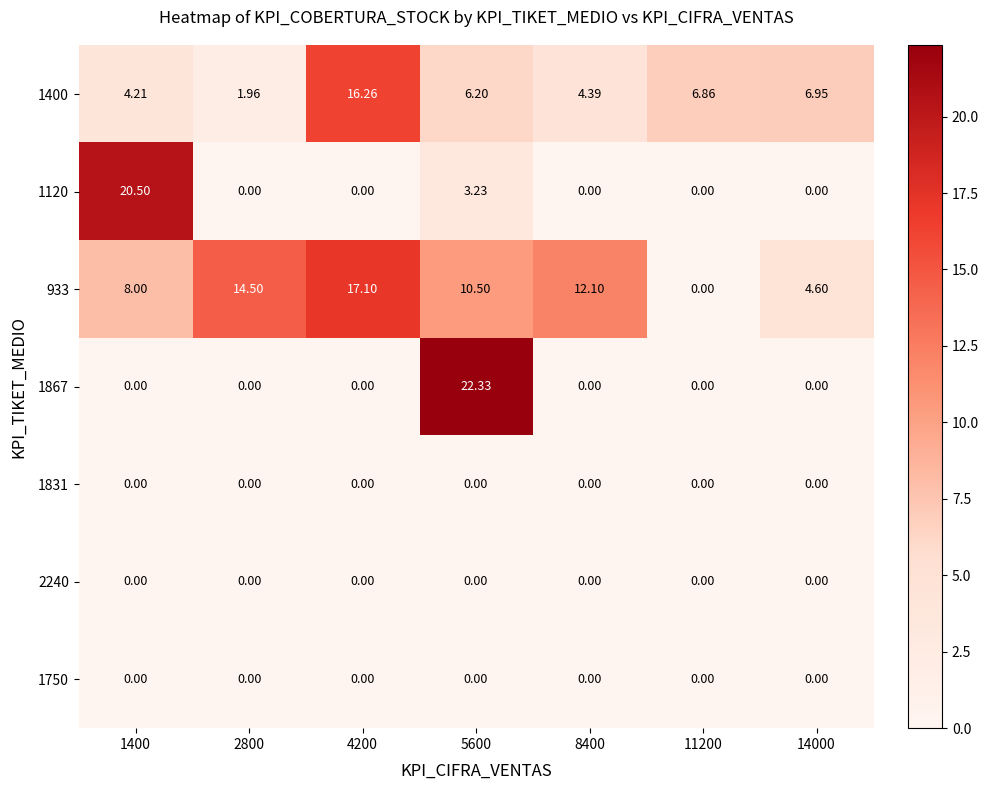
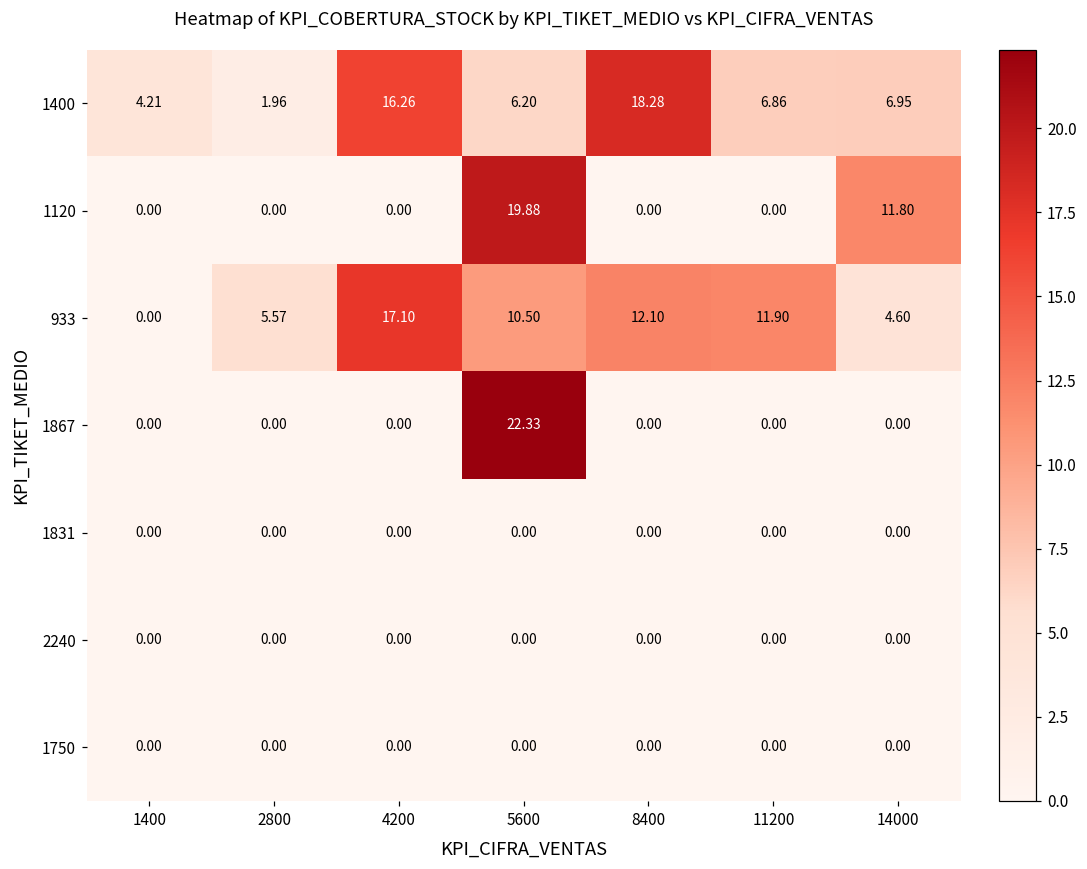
1400, 8400: 4.39 -> 18.28
1120, 1400: 20.50 -> 0.00
1120, 5600: 3.23 -> 19.88
1120, 14000: 0.00 -> 11.80
933, 1400: 8.00 -> 0.00
933, 2800: 14.50 -> 5.57
933, 11200: 0.00 -> 11.90
